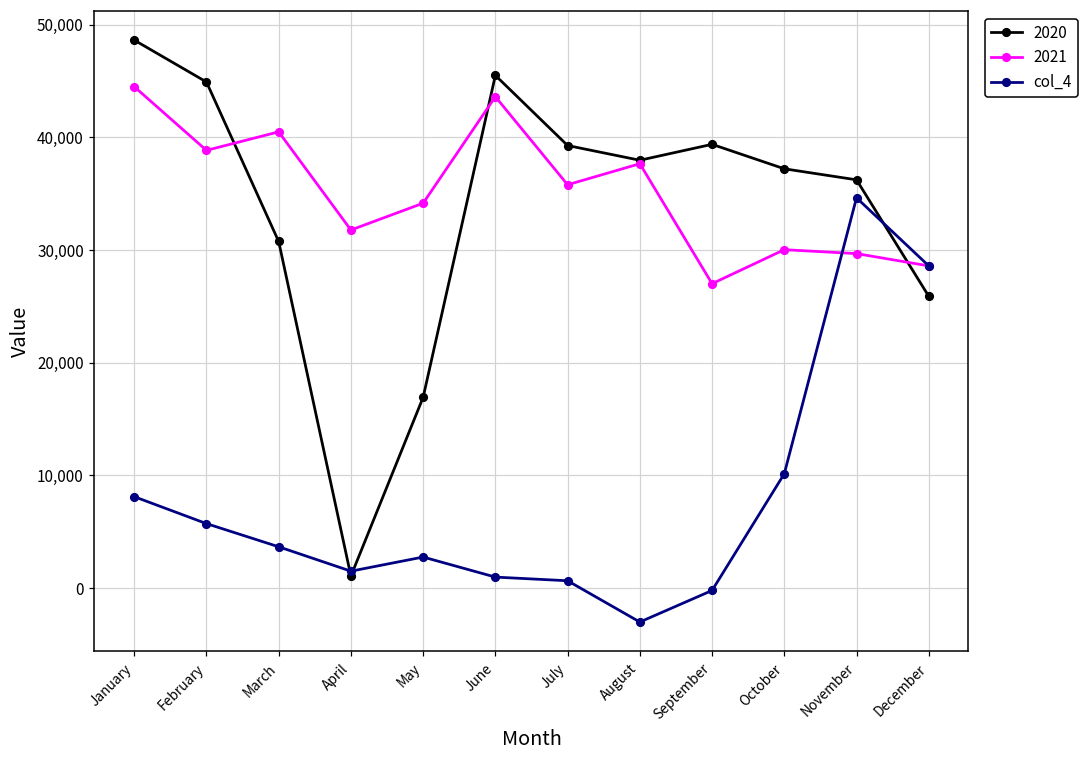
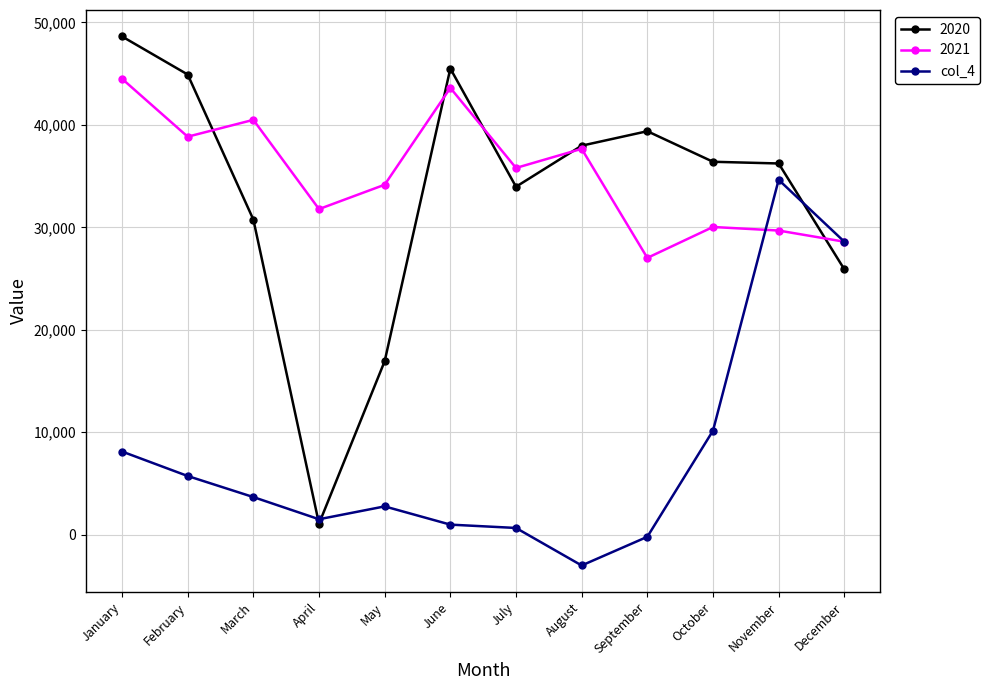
2020, July: 39,300 -> 34,000
2020, October: 37,200 -> 36,400
